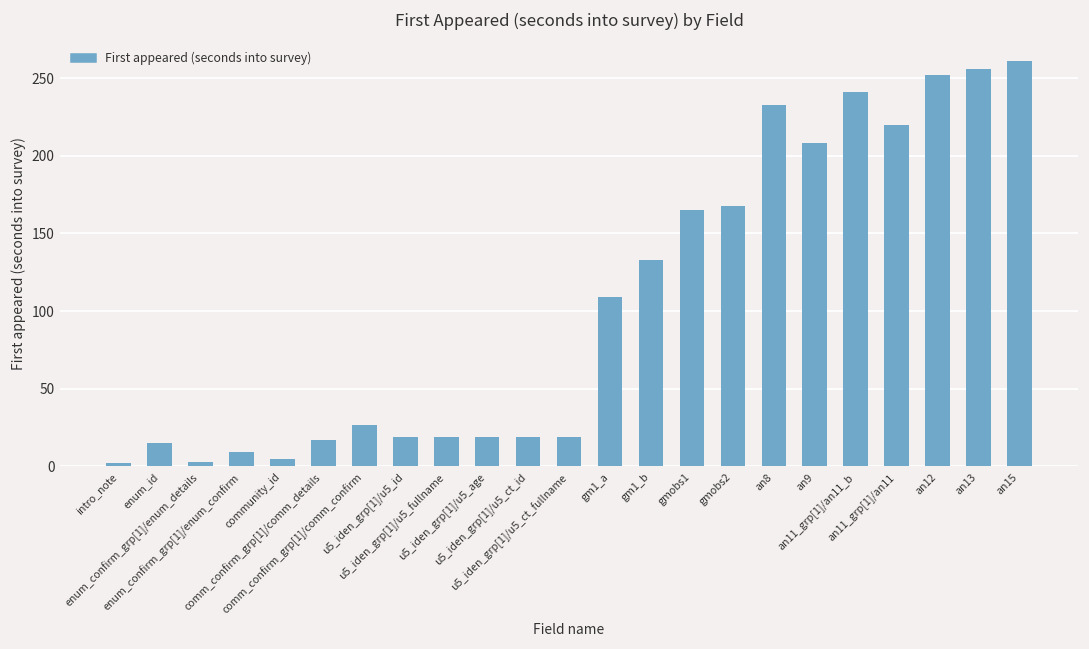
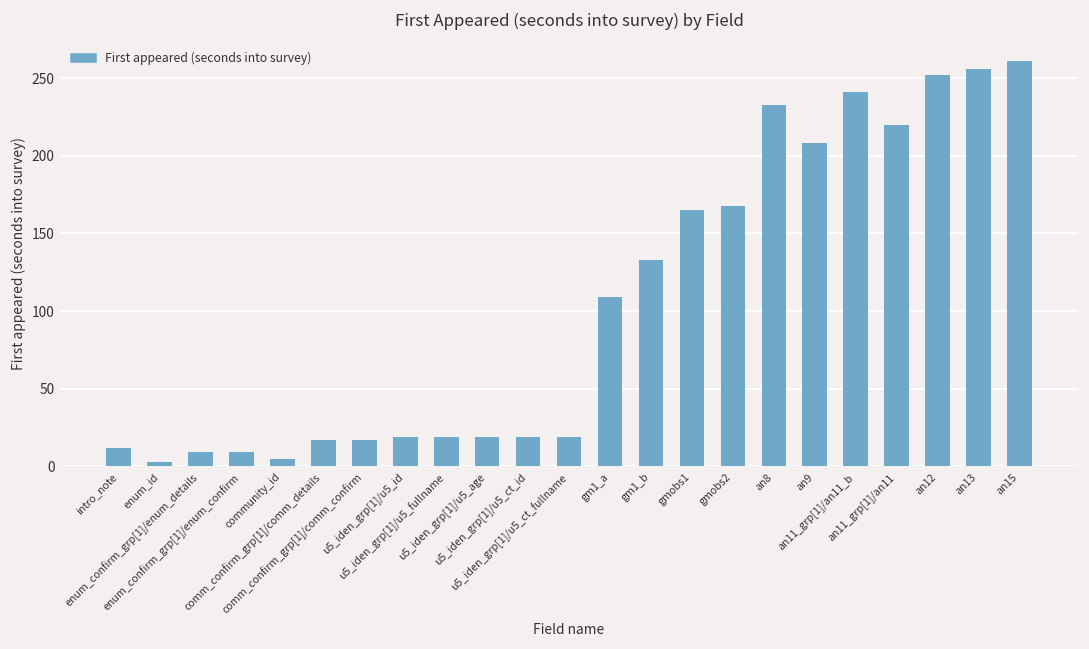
intro_note: 2 -> 12
enum_id: 15 -> 3
enum_confirm_grp[1]/enum_details: 3 -> 9
comm_confirm_grp[1]/comm_confirm: 27 -> 17
